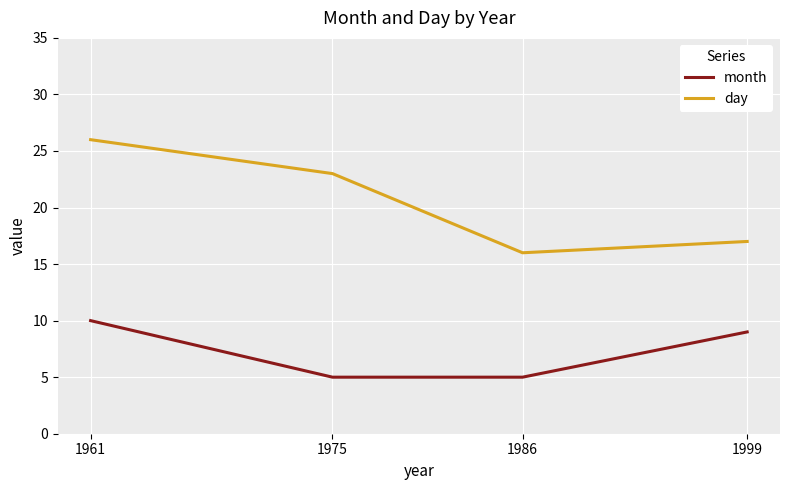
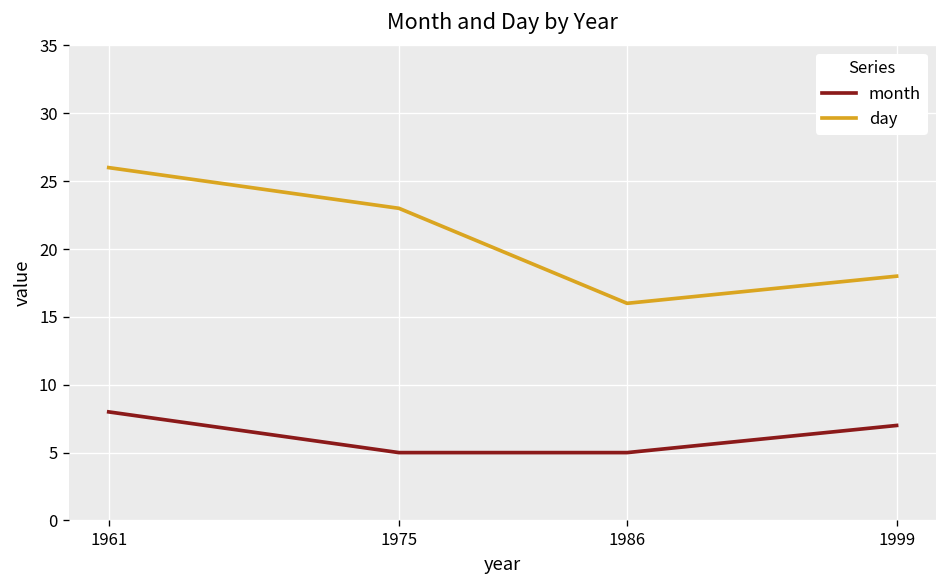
month, 1961: 10 -> 8
month, 1999: 9 -> 7
day, 1999: 17 -> 18
